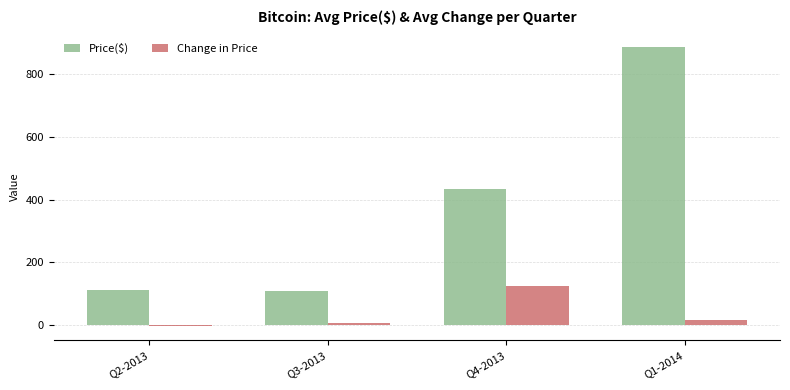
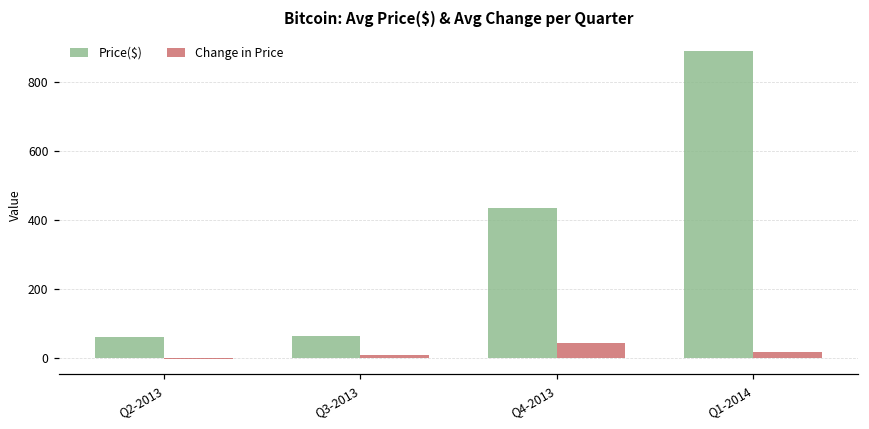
Price($), Q2-2013: 110 -> 60
Price($), Q3-2013: 110 -> 60
Change in Price, Q4-2013: 120 -> 40
